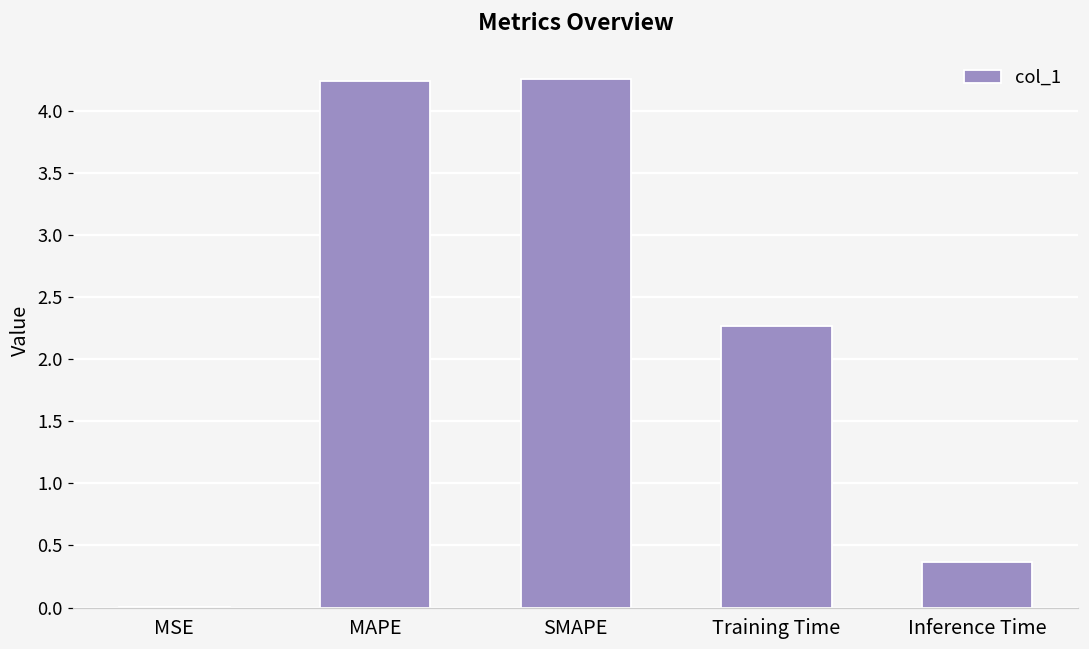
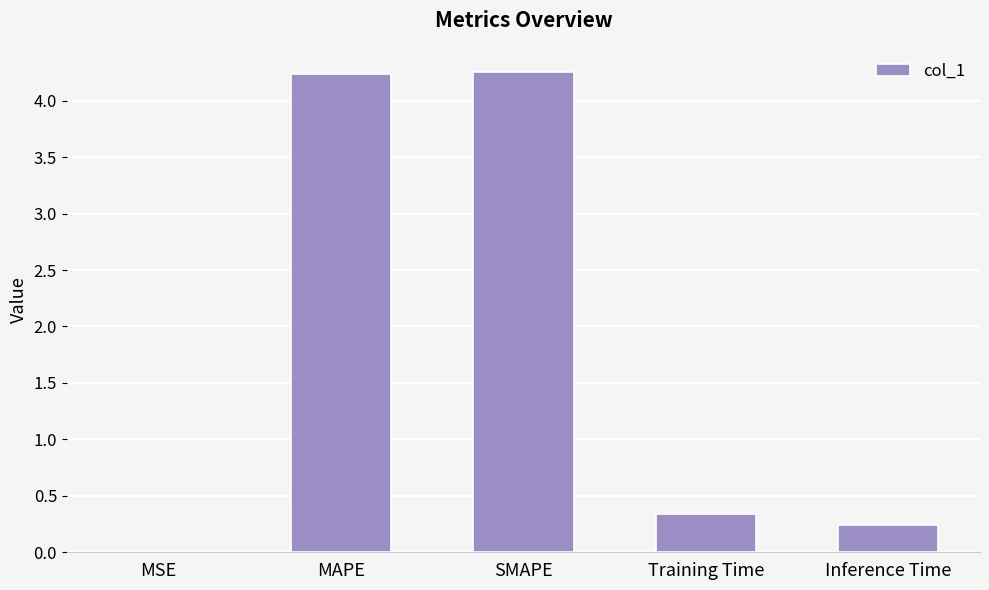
Training Time: 2.26 -> 0.34
Inference Time: 0.37 -> 0.24
